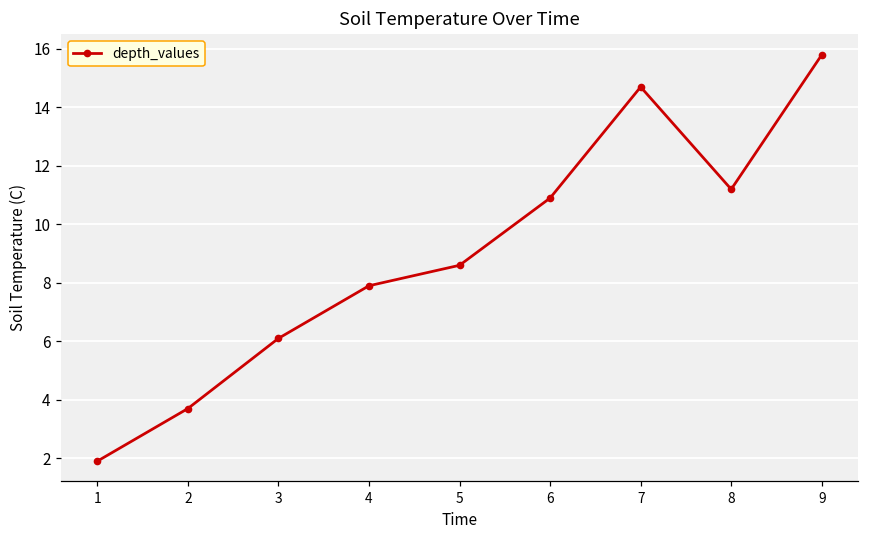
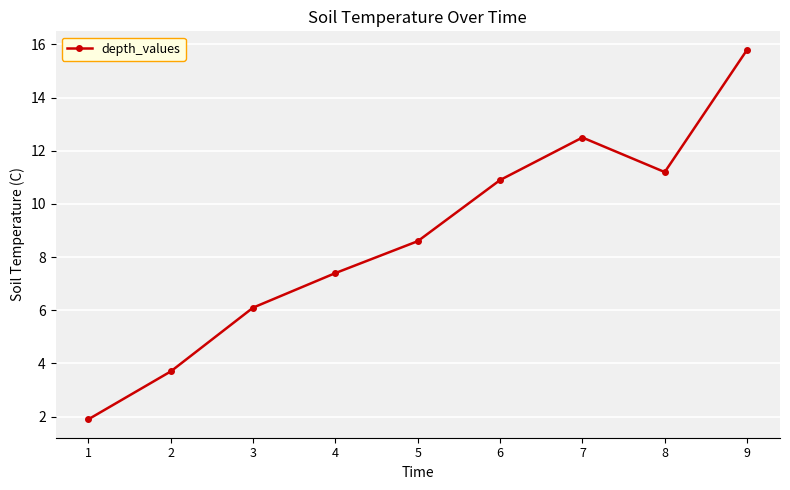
4: 7.9 -> 7.4
7: 14.7 -> 12.5
